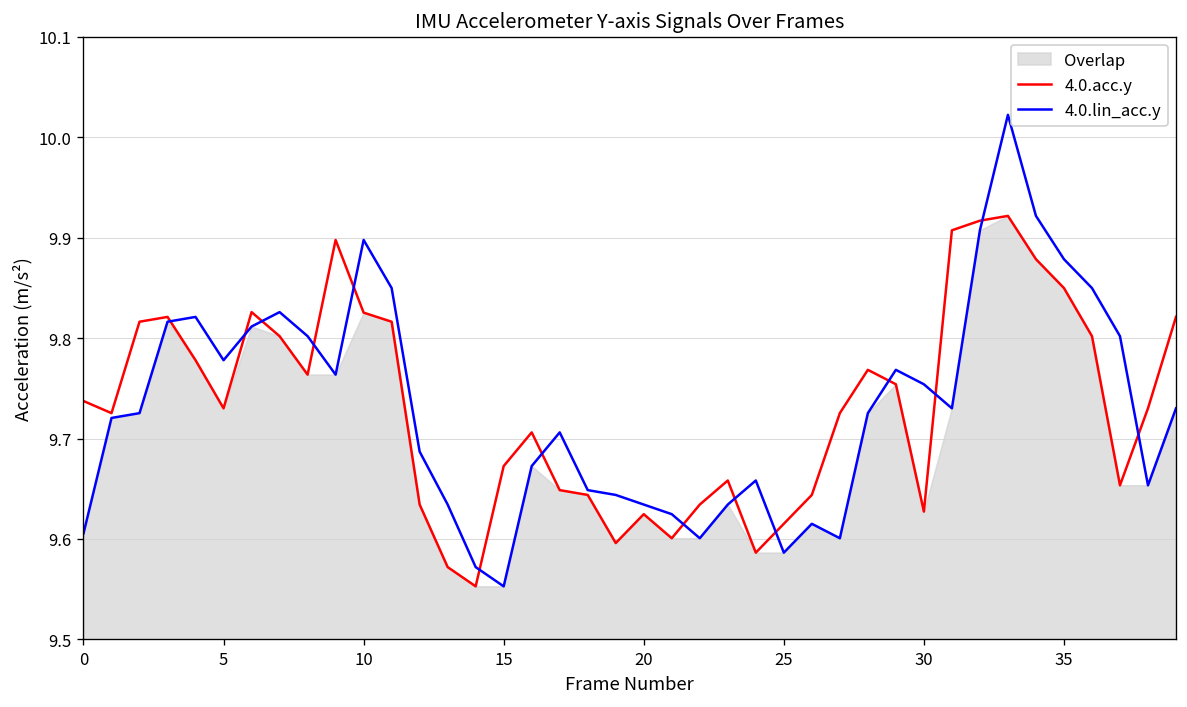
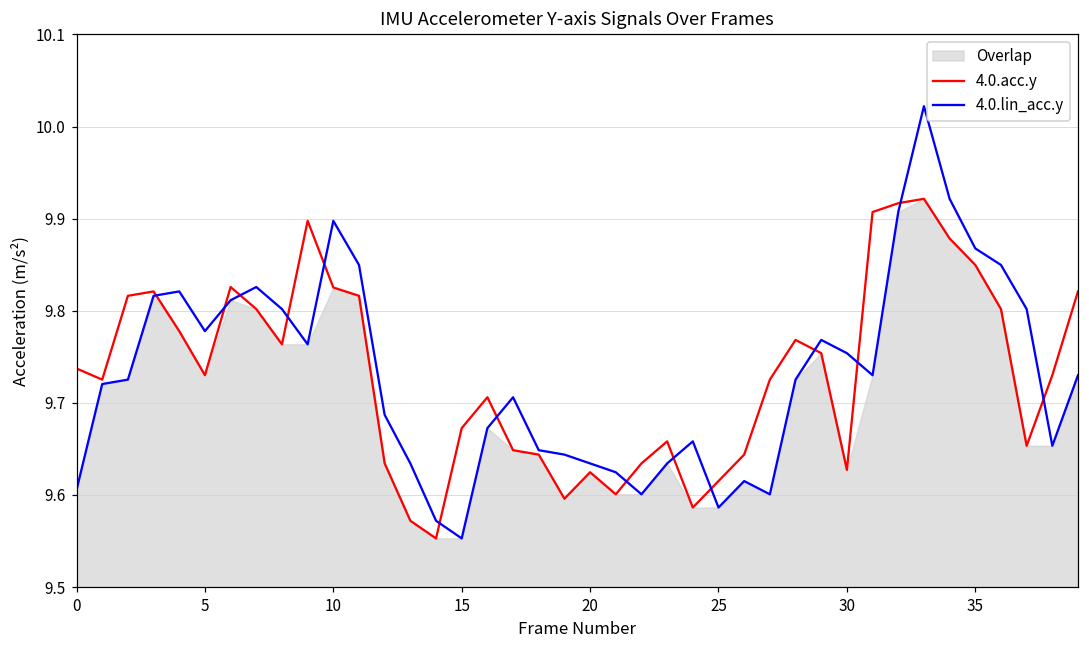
4.0.lin_acc.y, 35: 9.88 -> 9.87
